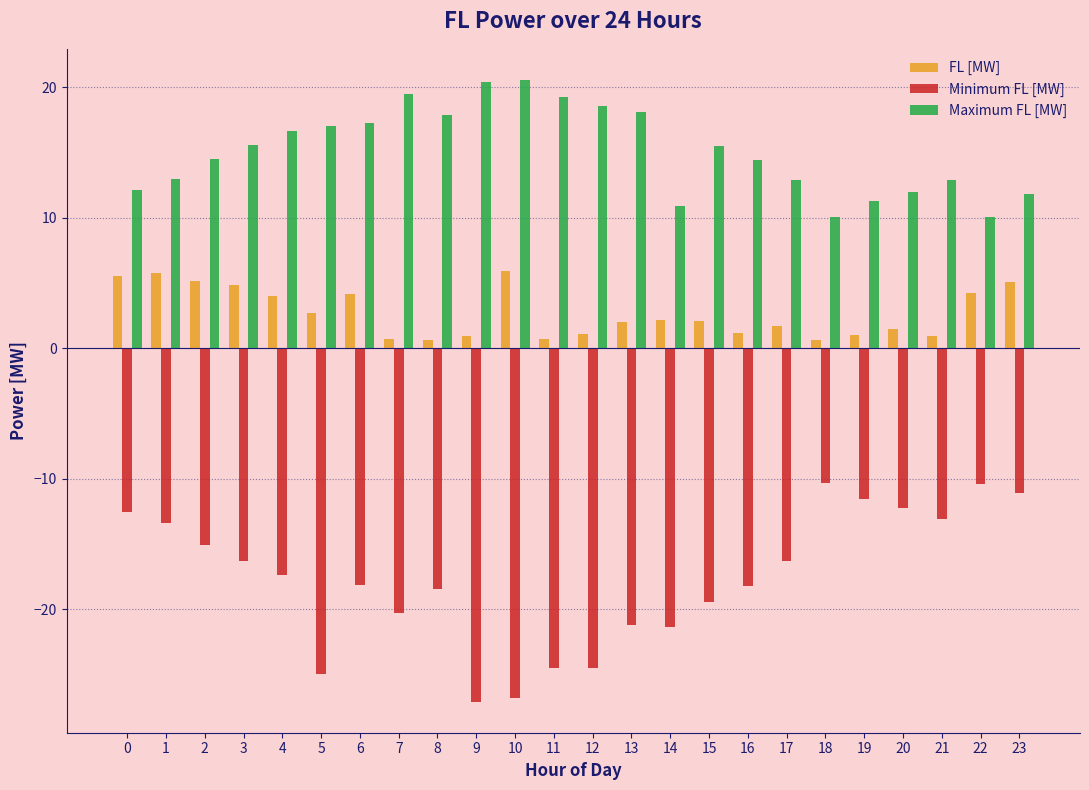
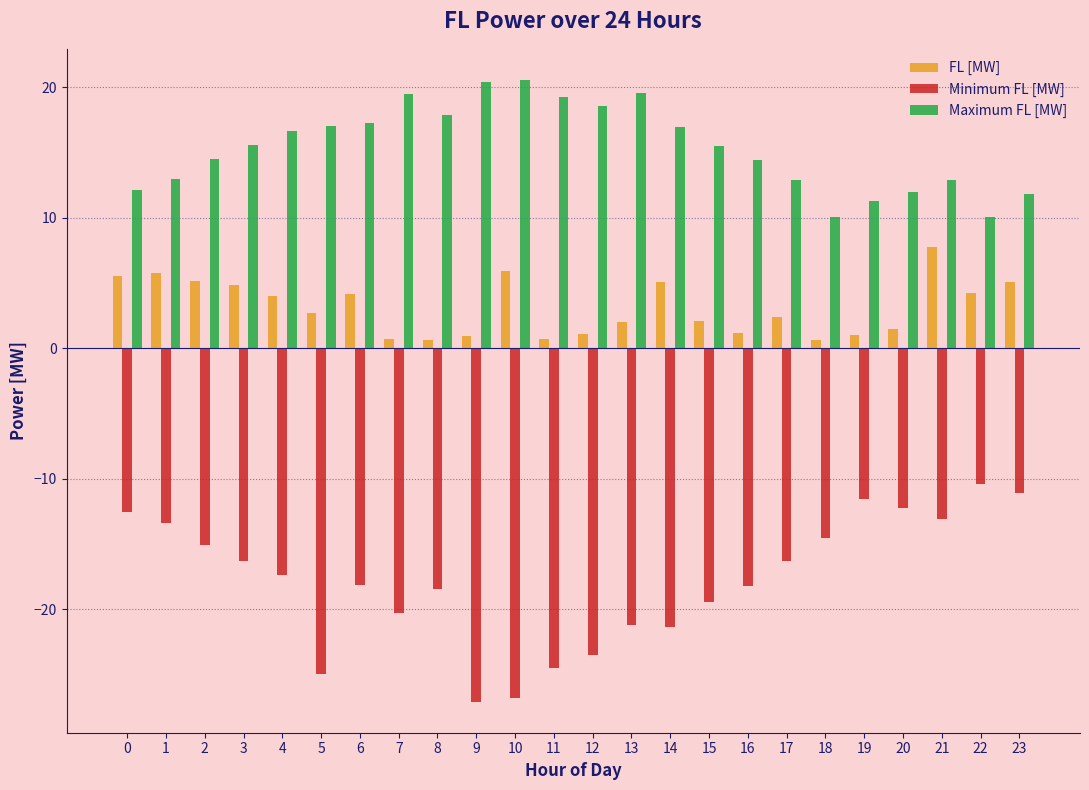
Minimum FL [MW], 12: -24.5 -> -23.5
Maximum FL [MW], 13: 18.1 -> 19.5
FL [MW], 14: 2.1 -> 5.1
Maximum FL [MW], 14: 10.9 -> 17.0
FL [MW], 17: 1.7 -> 2.4
Minimum FL [MW], 18: -10.3 -> -14.6
FL [MW], 21: 0.9 -> 7.8
